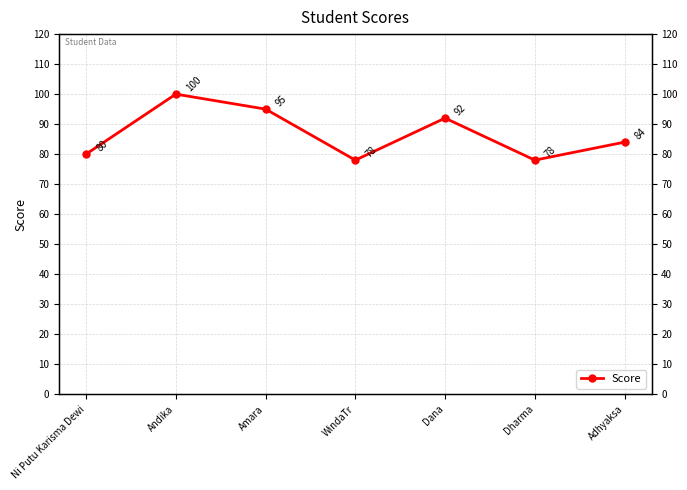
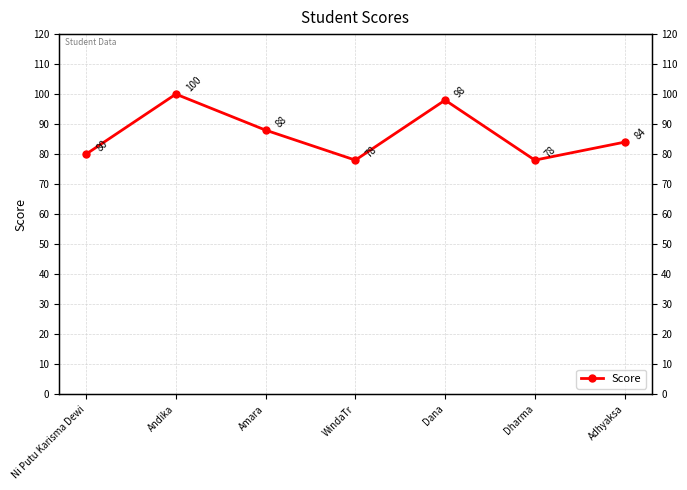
Amara: 95 -> 88
Dana: 92 -> 98
